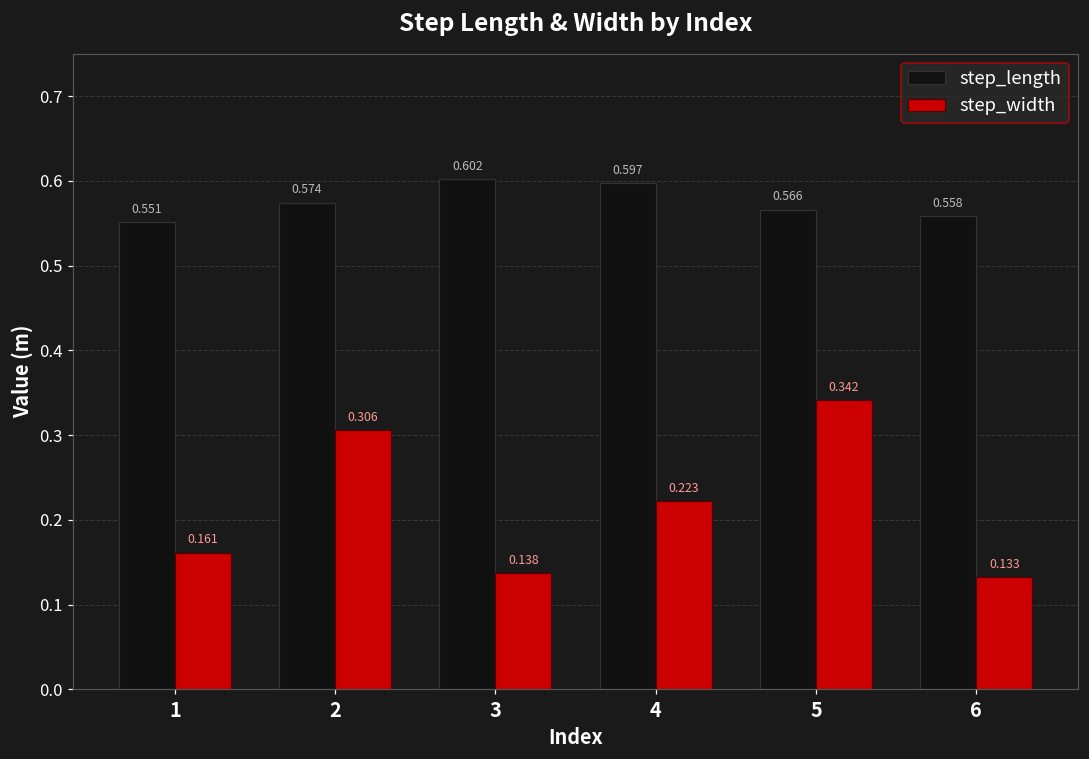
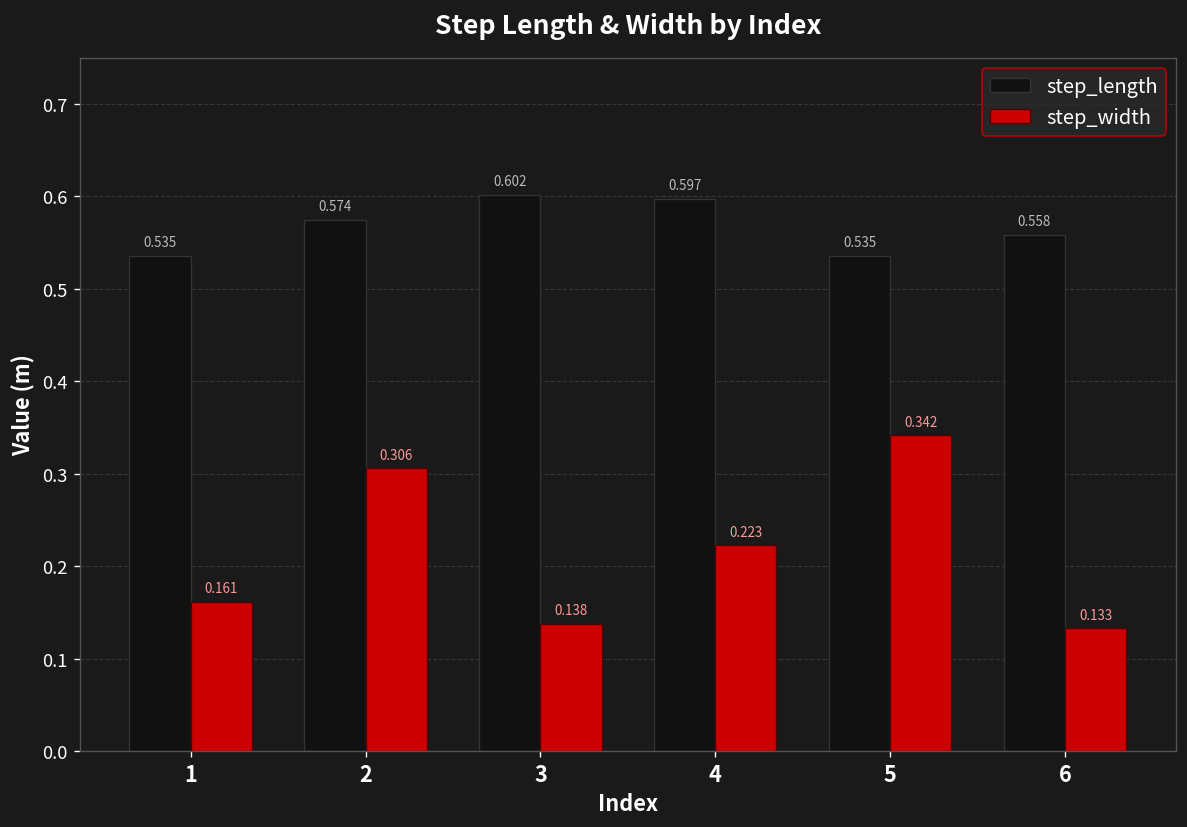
step_length, 1: 0.551 -> 0.535
step_length, 5: 0.566 -> 0.535
